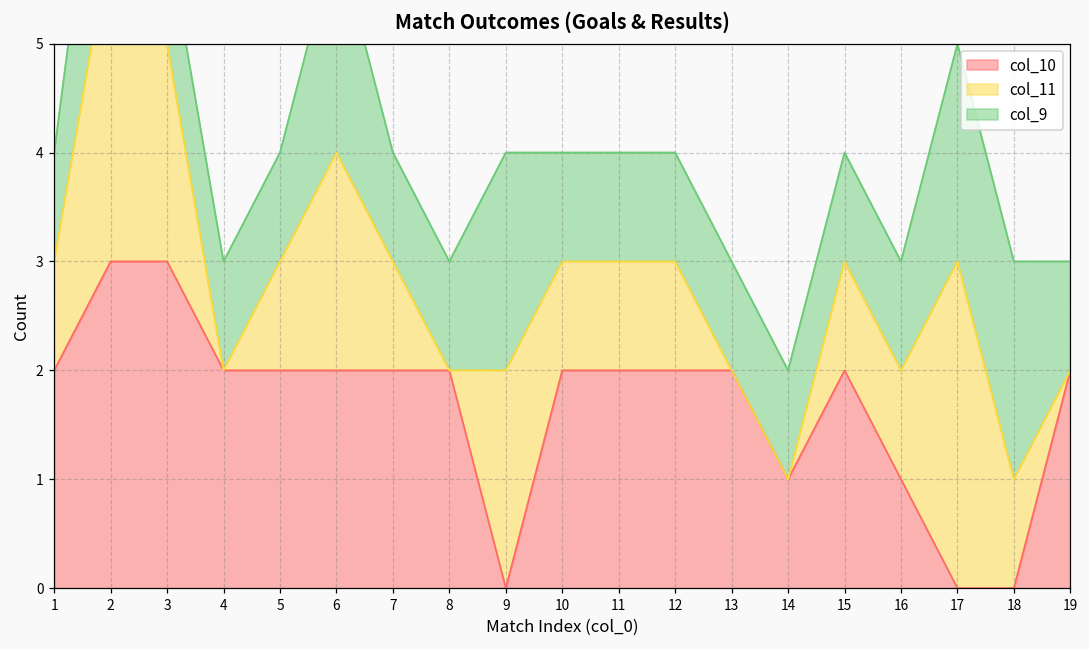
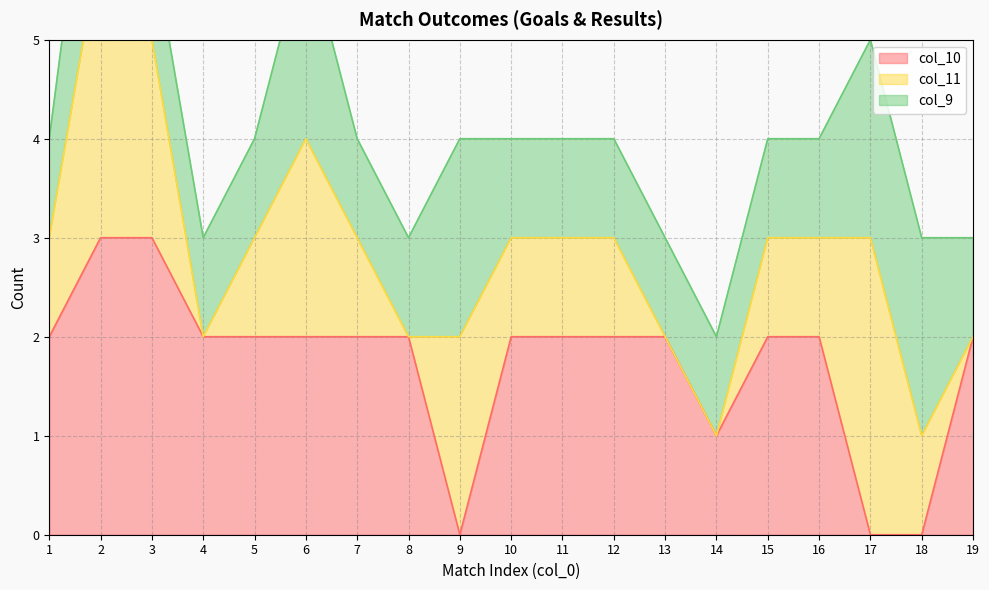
col_10, 16: 1 -> 2
